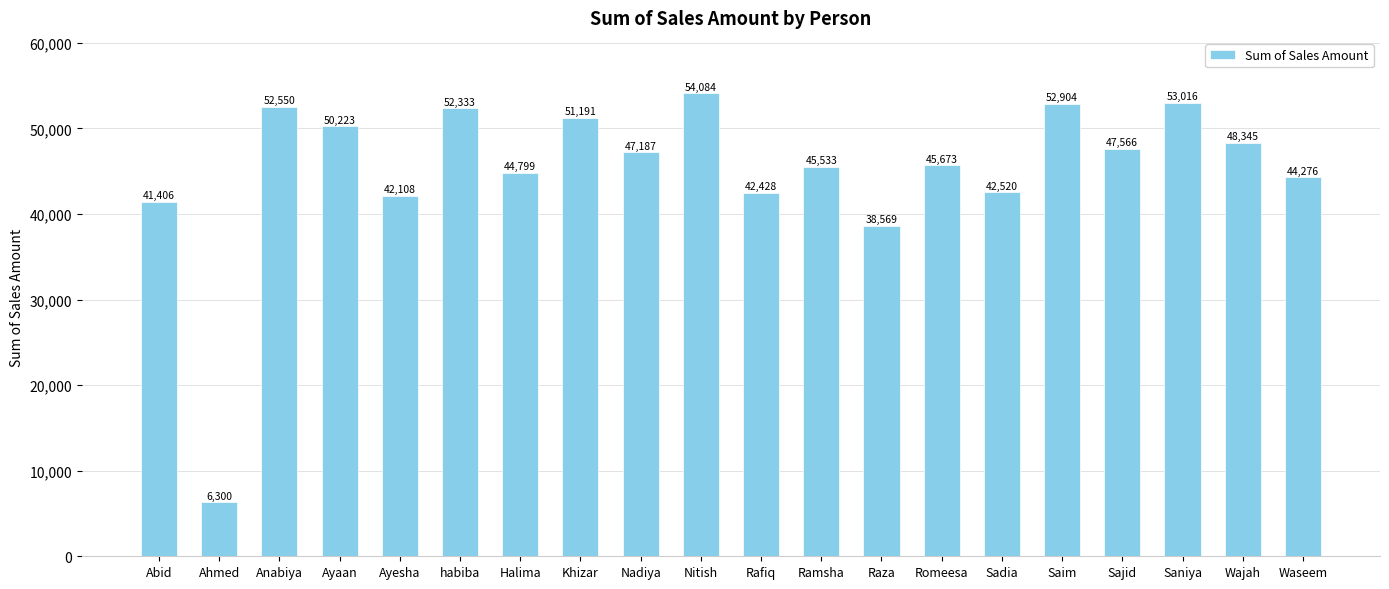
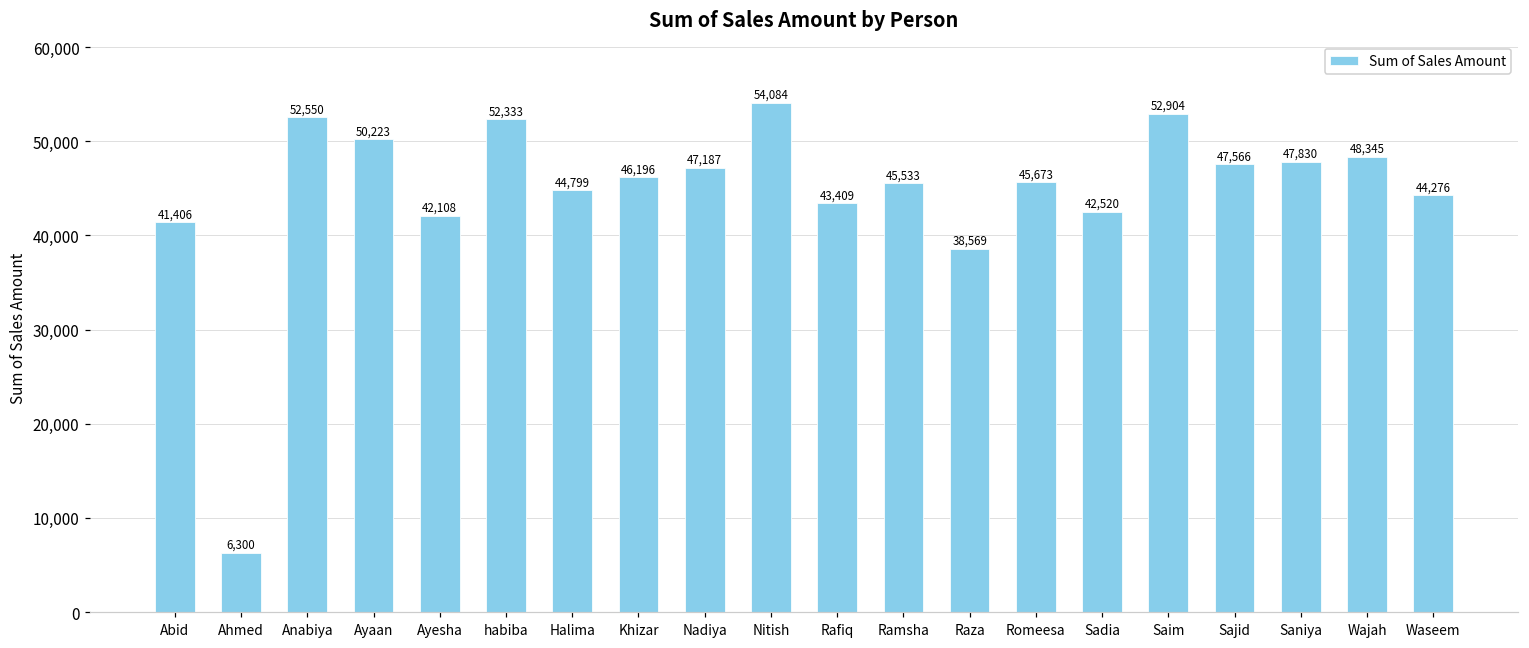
Khizar: 51,191 -> 46,196
Rafiq: 42,428 -> 43,409
Saniya: 53,016 -> 47,830
